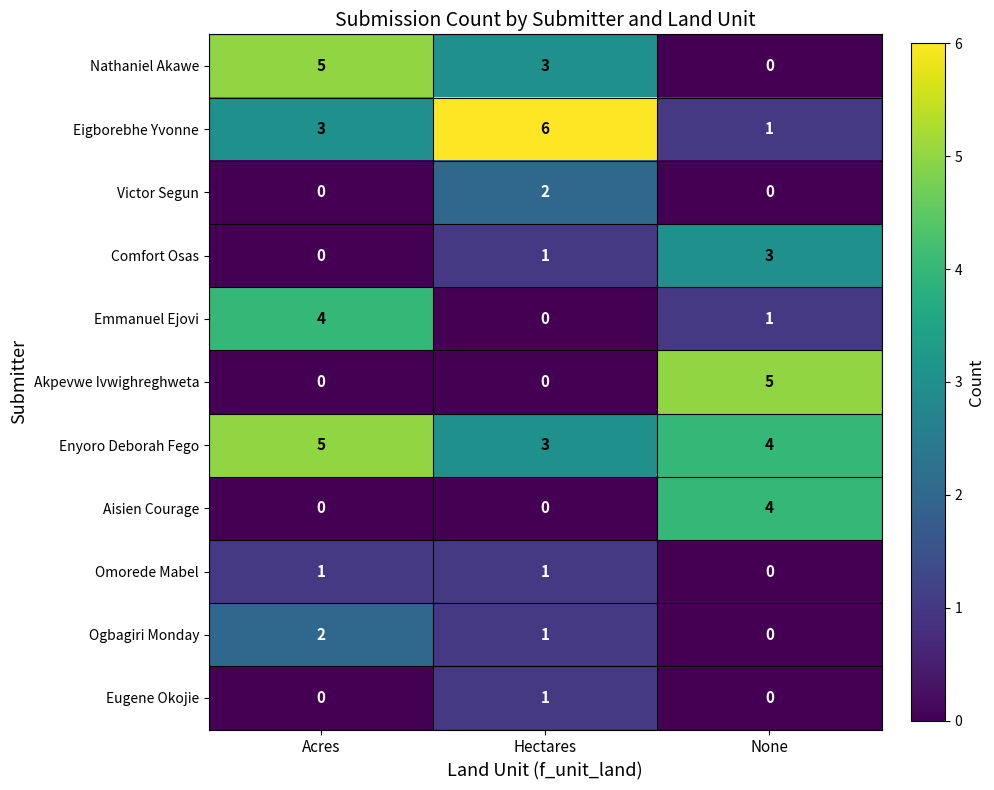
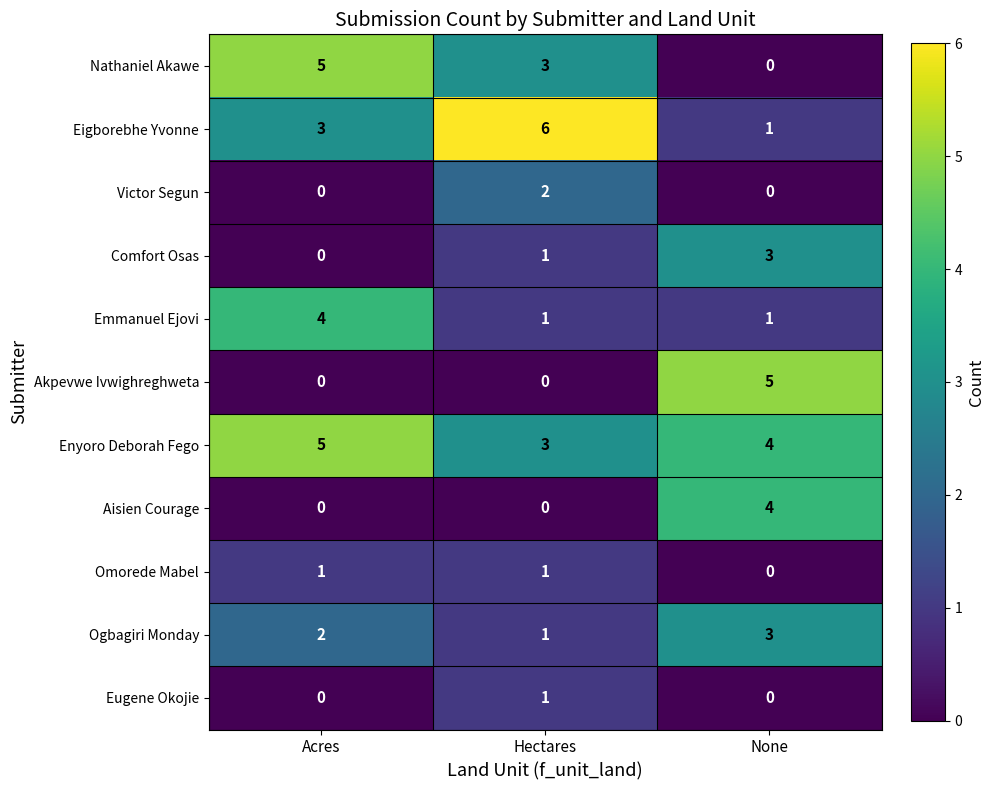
Emmanuel Ejovi, Hectares: 0 -> 1
Ogbagiri Monday, None: 0 -> 3
